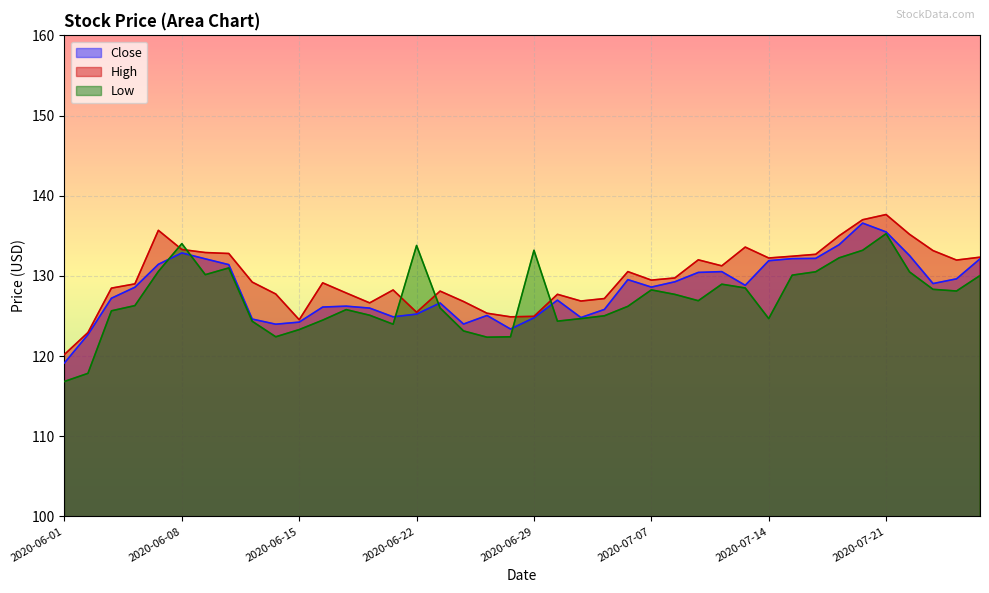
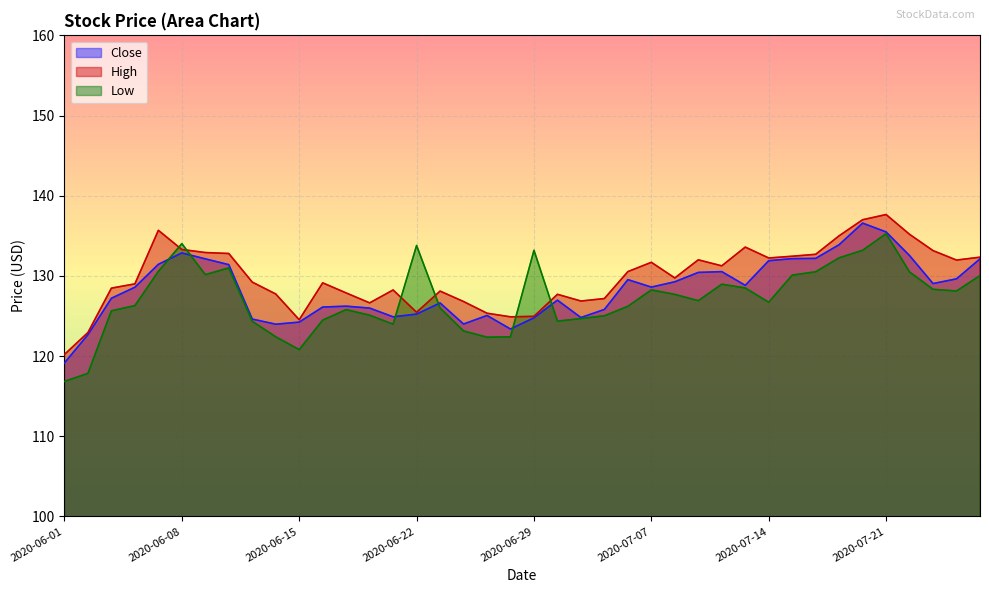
Low, 2020-06-15: 123 -> 121
High, 2020-07-07: 129 -> 132
Low, 2020-07-14: 125 -> 127
